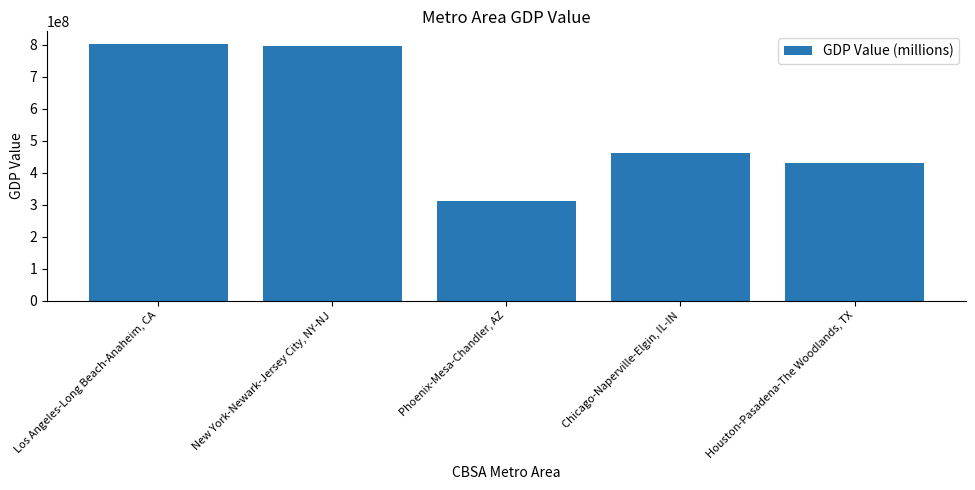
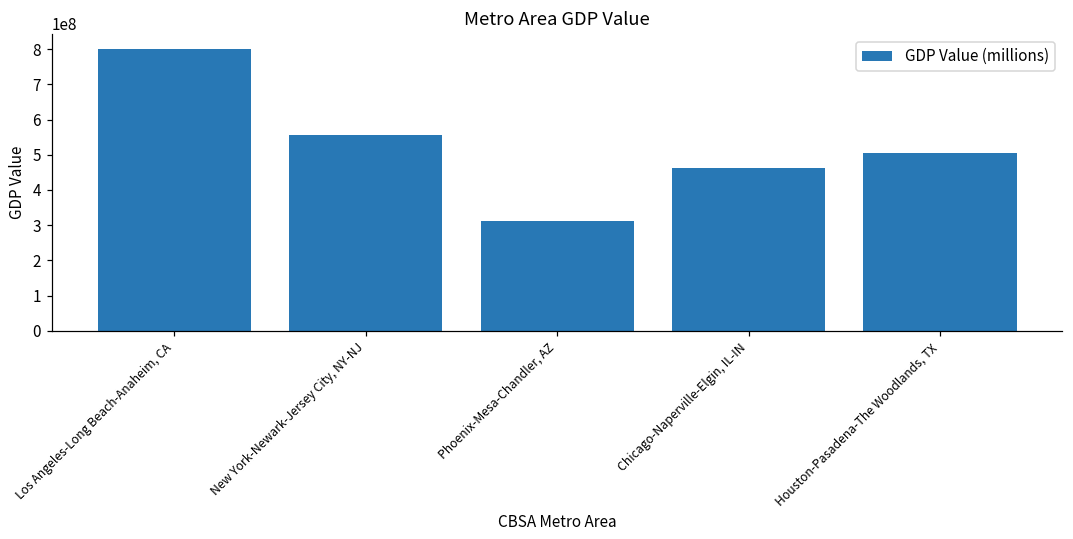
New York-Newark-Jersey City, NY-NJ: 800000000 -> 560000000
Houston-Pasadena-The Woodlands, TX: 430000000 -> 510000000
